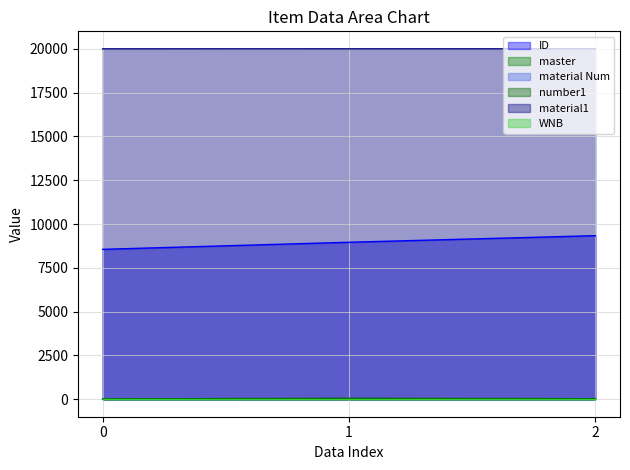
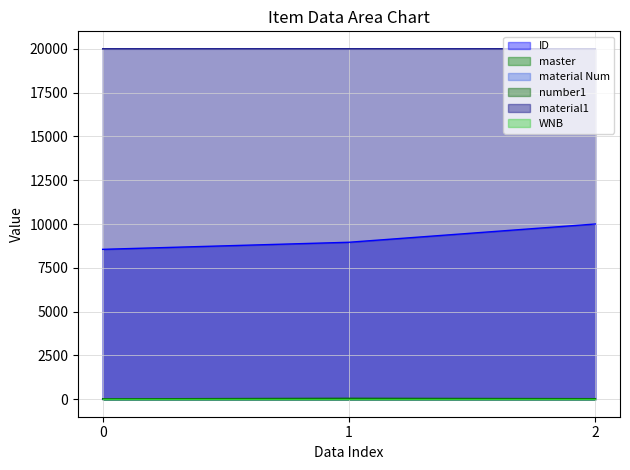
ID, 2: 9300 -> 10000
